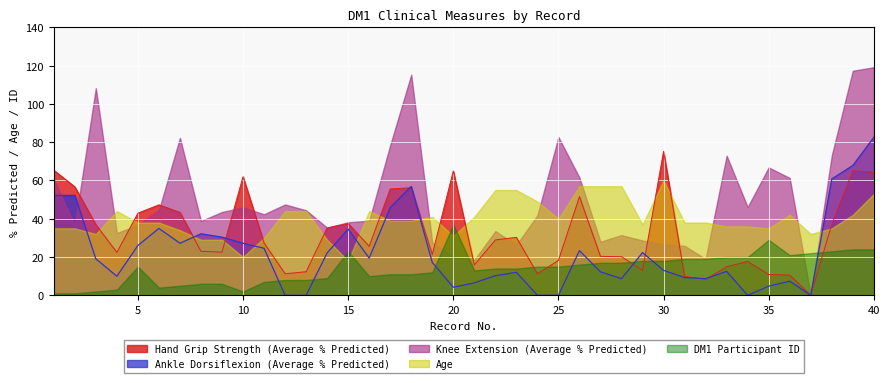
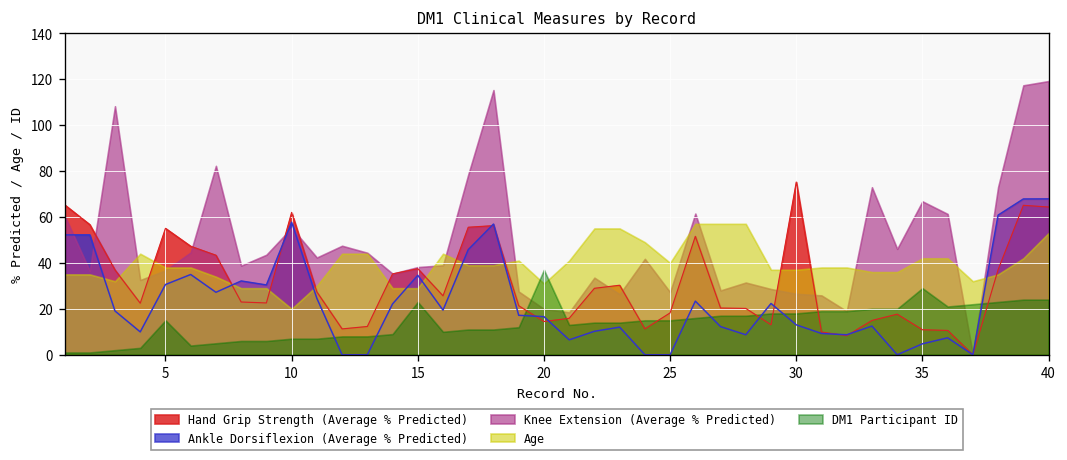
Hand Grip Strength (Average % Predicted), 5: 43 -> 55
Ankle Dorsiflexion (Average % Predicted), 5: 26 -> 31
Ankle Dorsiflexion (Average % Predicted), 10: 27 -> 58
Knee Extension (Average % Predicted), 10: 46 -> 55
DM1 Participant ID, 10: 2 -> 7
Age, 15: 18 -> 29
Hand Grip Strength (Average % Predicted), 20: 65 -> 14
Ankle Dorsiflexion (Average % Predicted), 20: 4 -> 17
Knee Extension (Average % Predicted), 25: 83 -> 27
Age, 30: 60 -> 37
Age, 35: 35 -> 42
Ankle Dorsiflexion (Average % Predicted), 40: 83 -> 68
